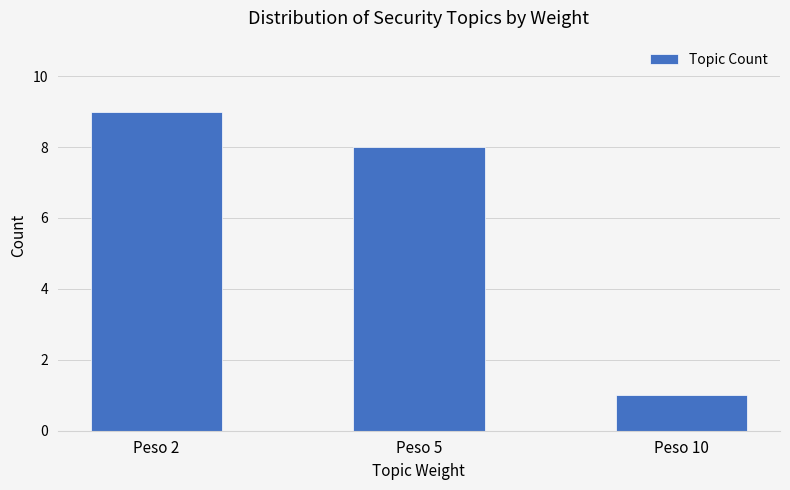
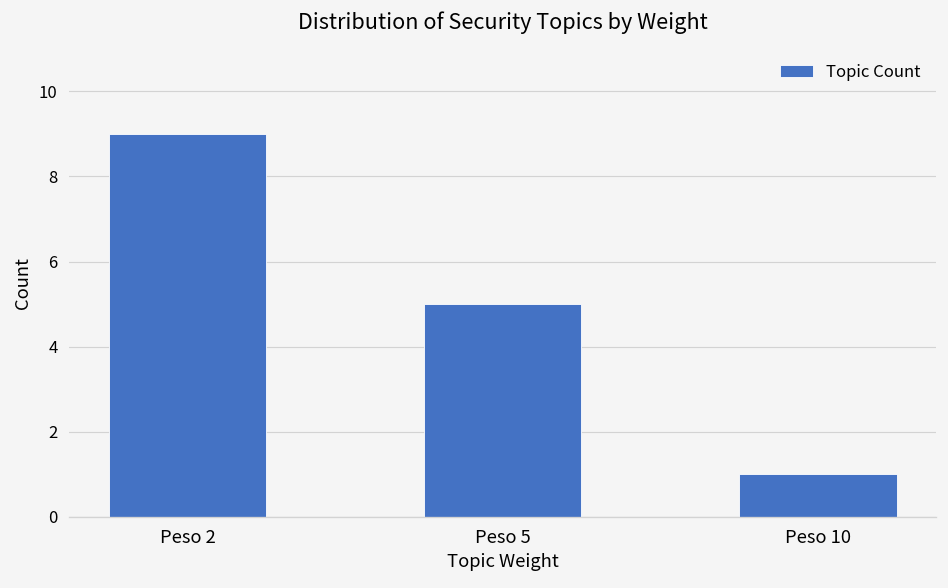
Peso 5: 8 -> 5
